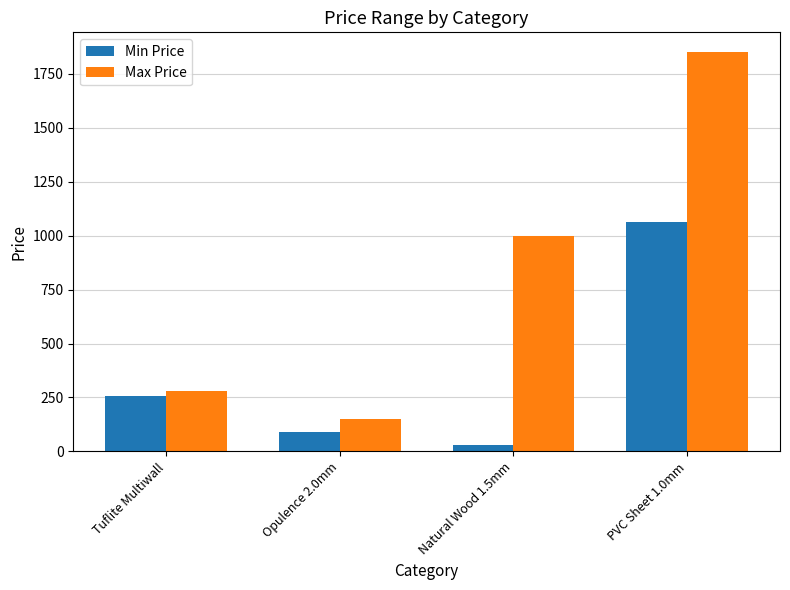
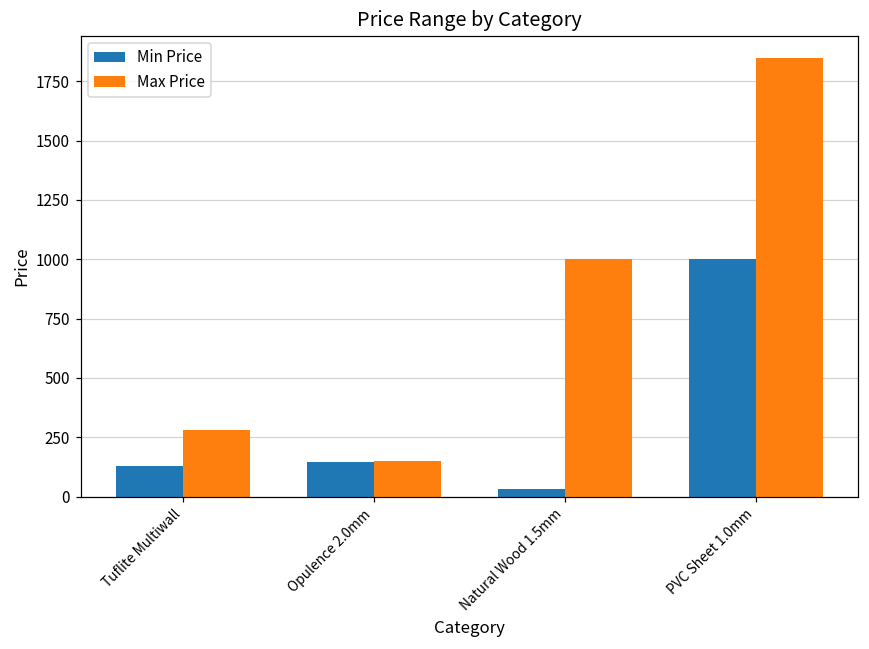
Min Price, Tuflite Multiwall: 260 -> 130
Min Price, Opulence 2.0mm: 90 -> 140
Min Price, PVC Sheet 1.0mm: 1060 -> 1000
